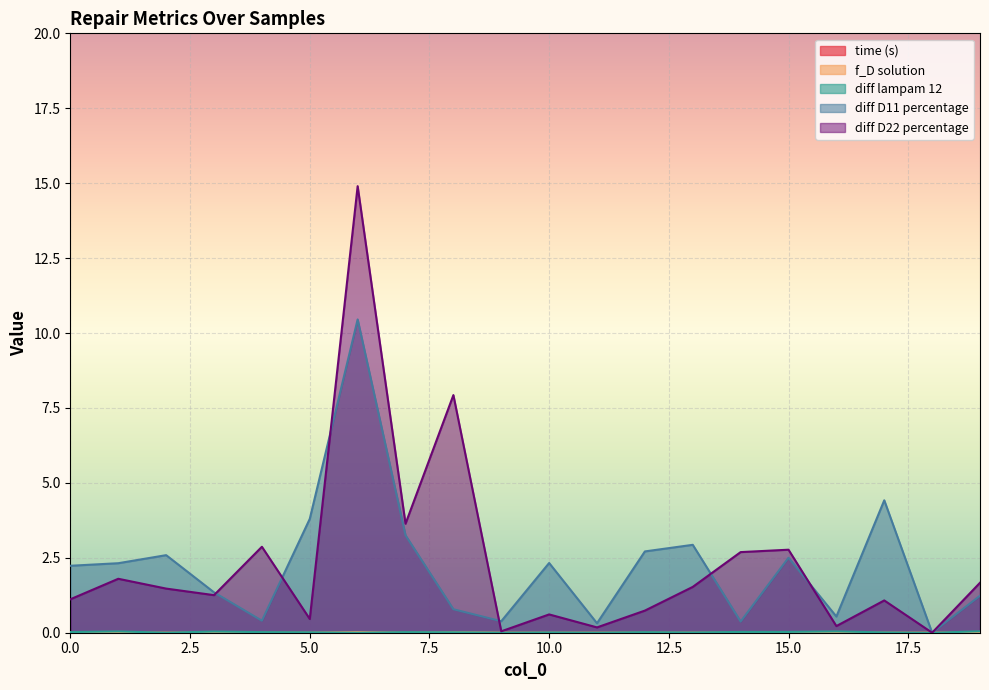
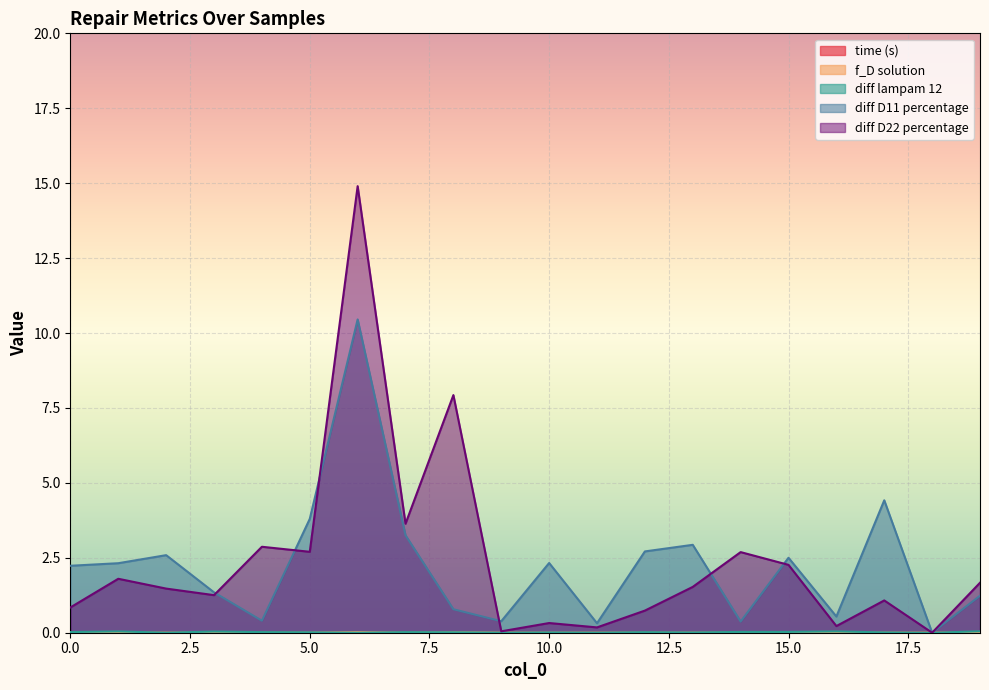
diff D22 percentage, 0.0: 1.1 -> 0.8
diff D22 percentage, 5.0: 0.5 -> 2.7
diff D22 percentage, 10.0: 0.6 -> 0.3
diff D22 percentage, 15.0: 2.8 -> 2.3
